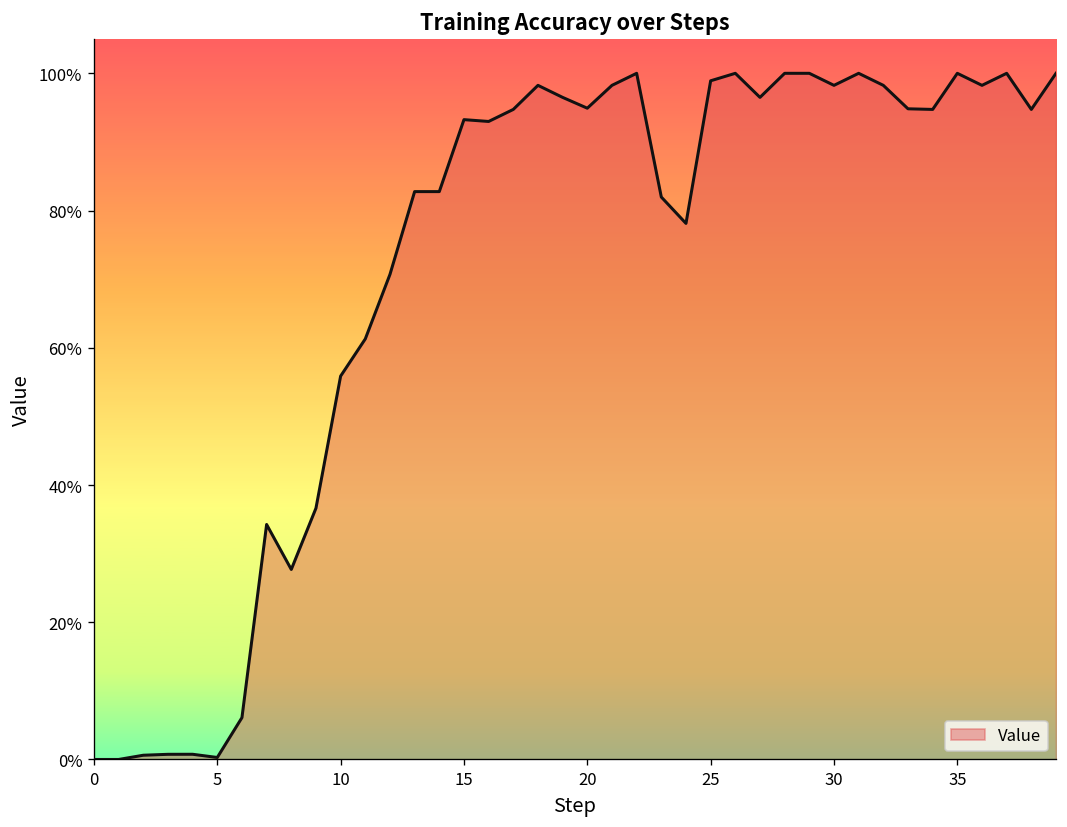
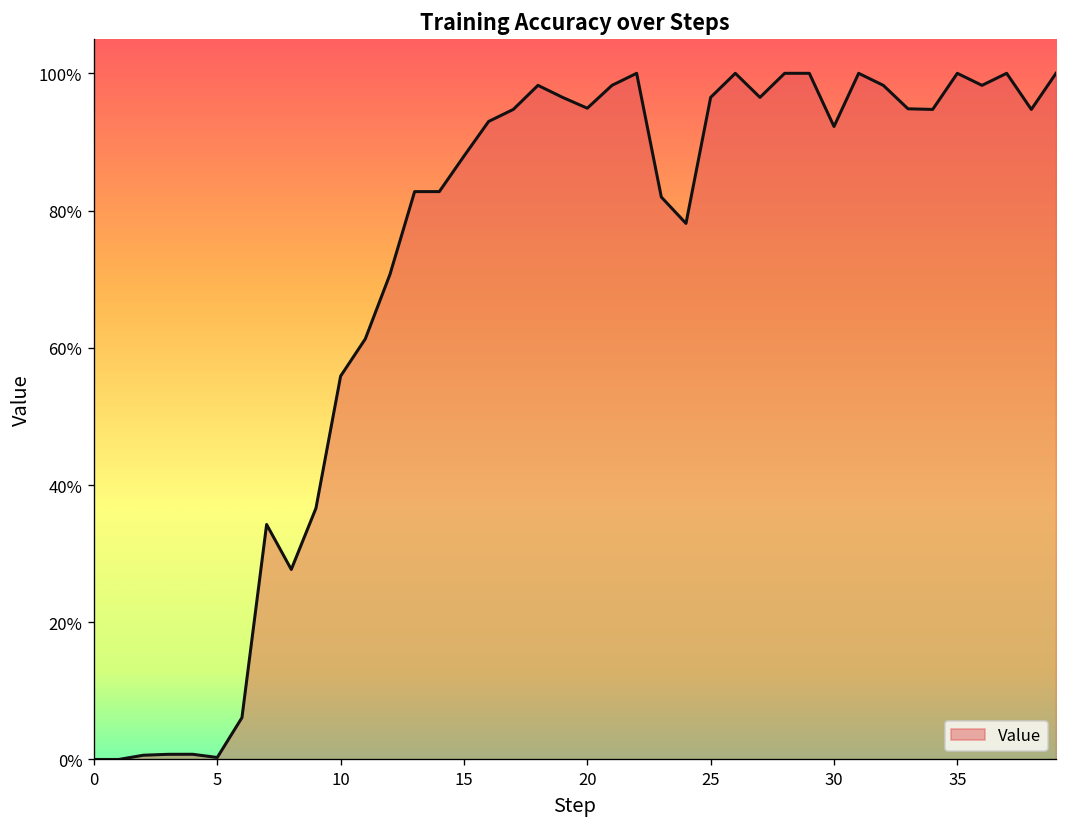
15: 93% -> 88%
25: 99% -> 96%
30: 98% -> 92%
